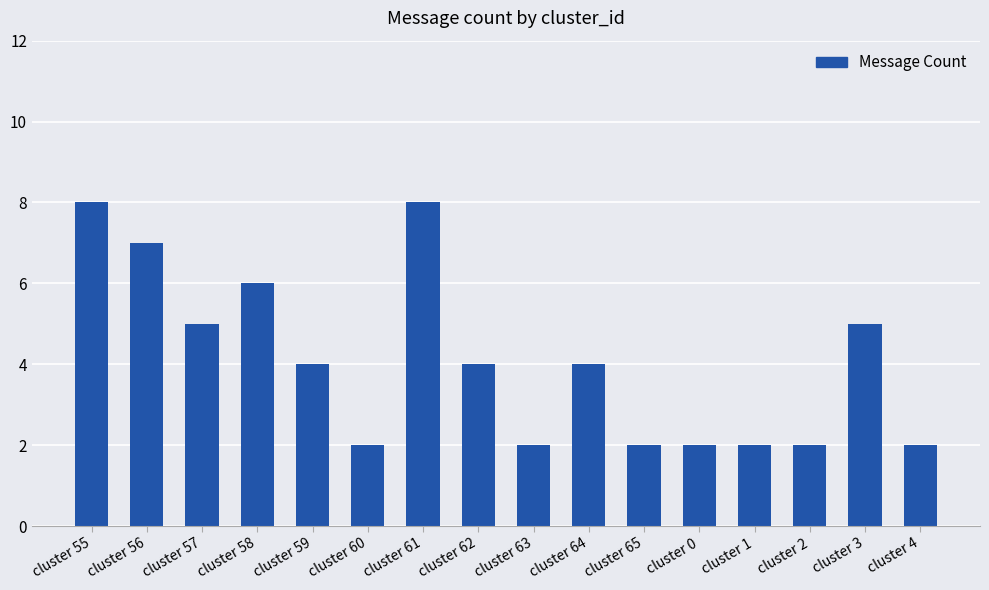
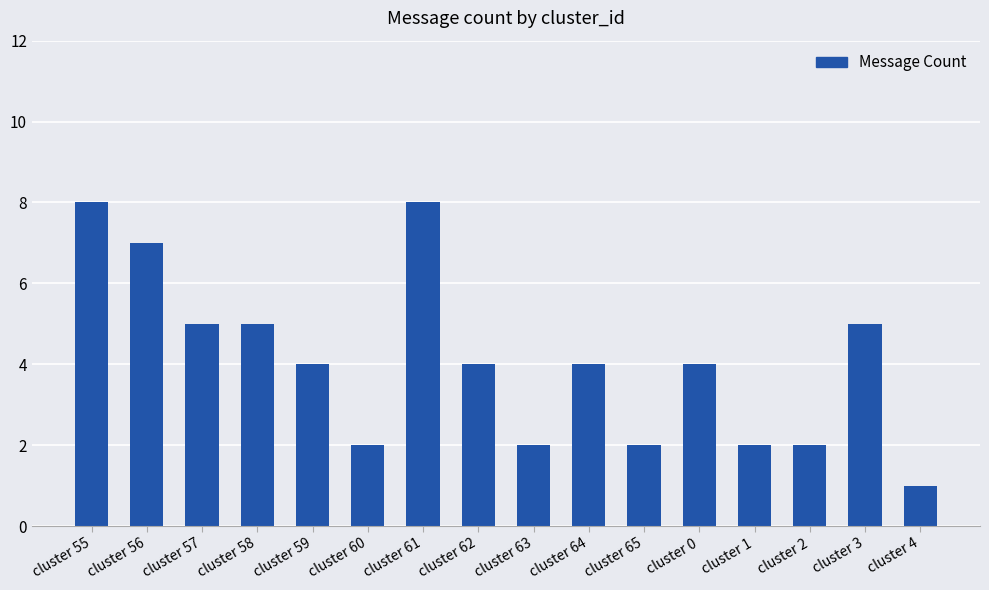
cluster 58: 6 -> 5
cluster 0: 2 -> 4
cluster 4: 2 -> 1
